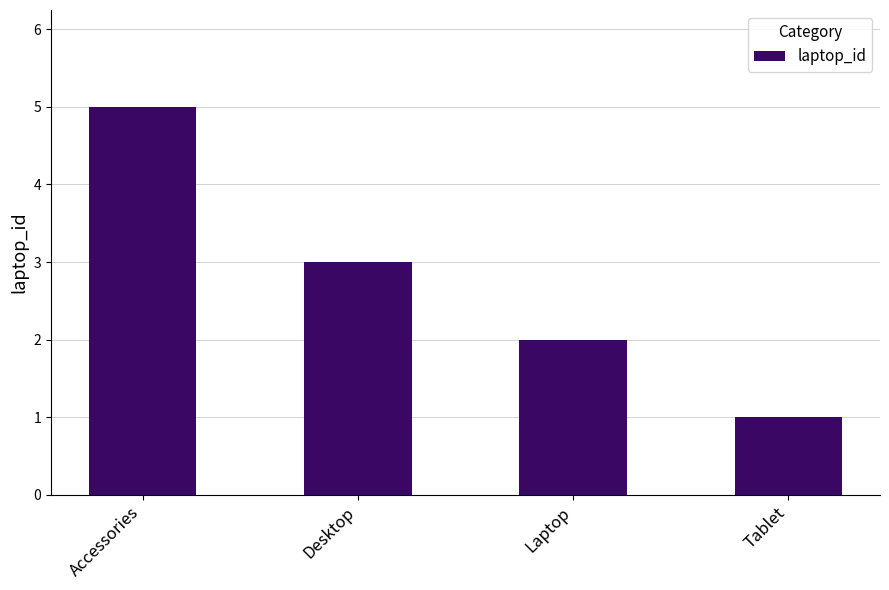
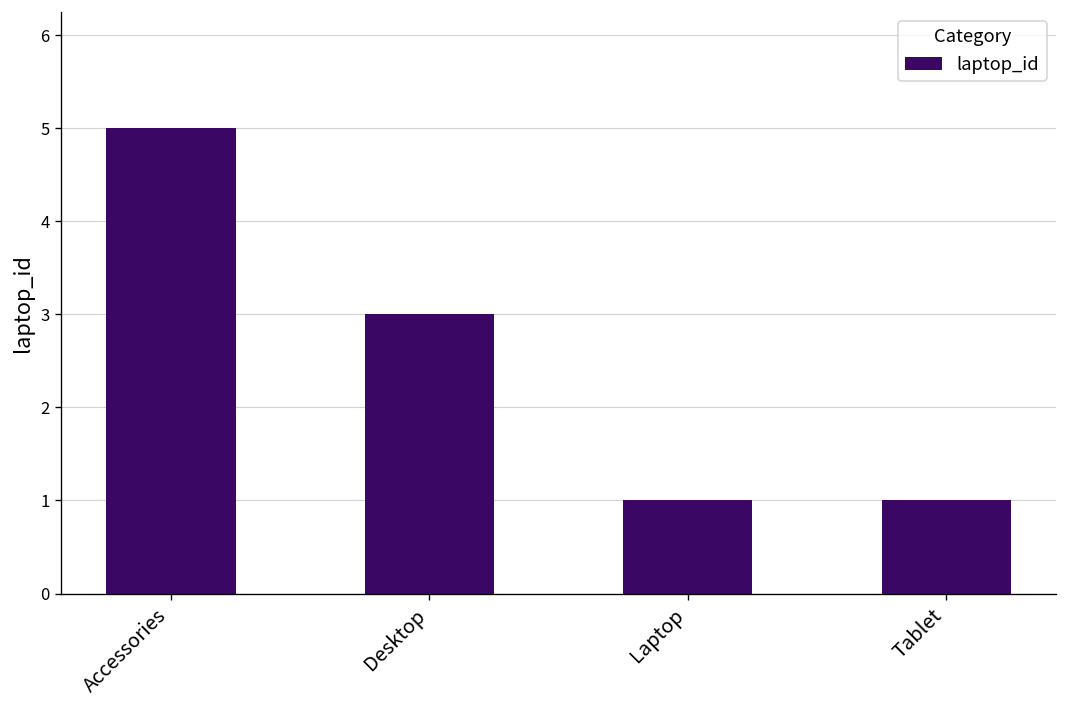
Laptop: 2 -> 1
